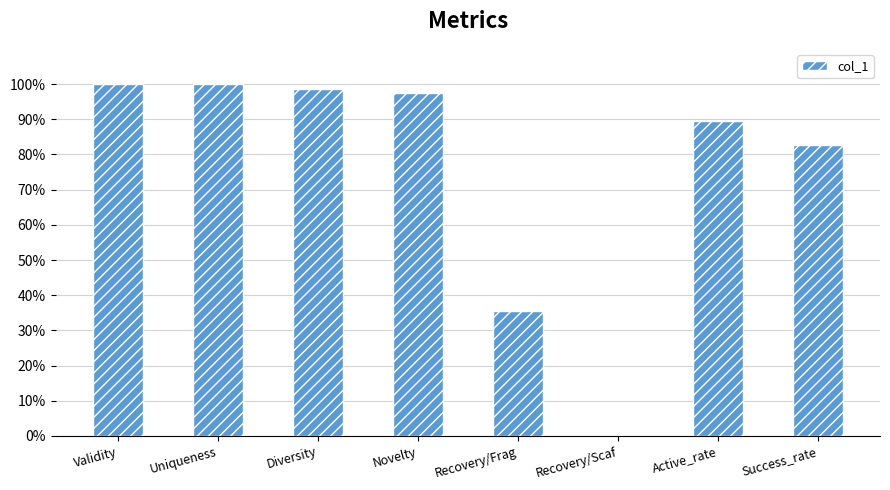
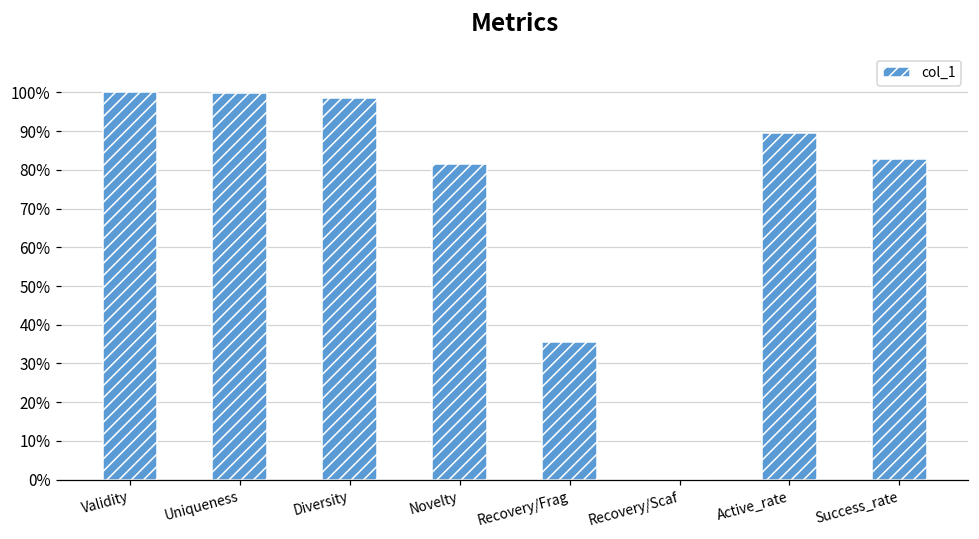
Novelty: 97% -> 82%
